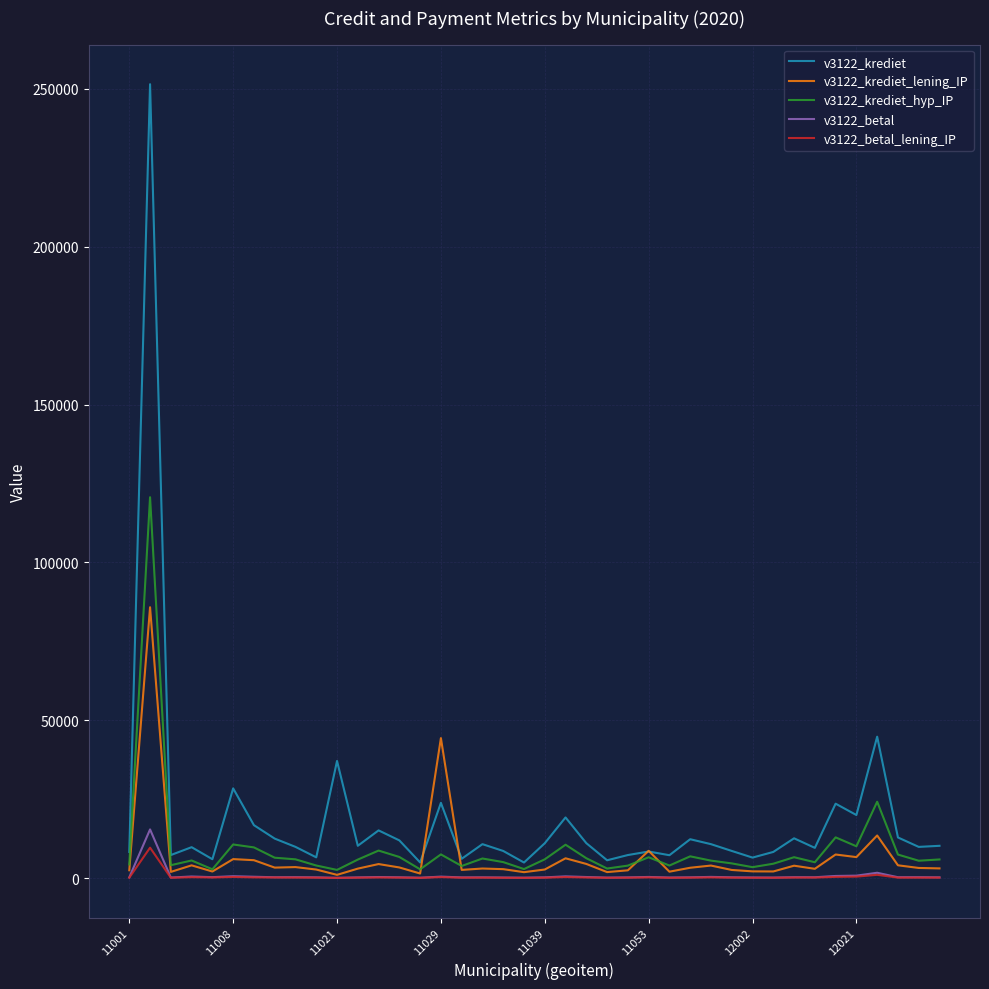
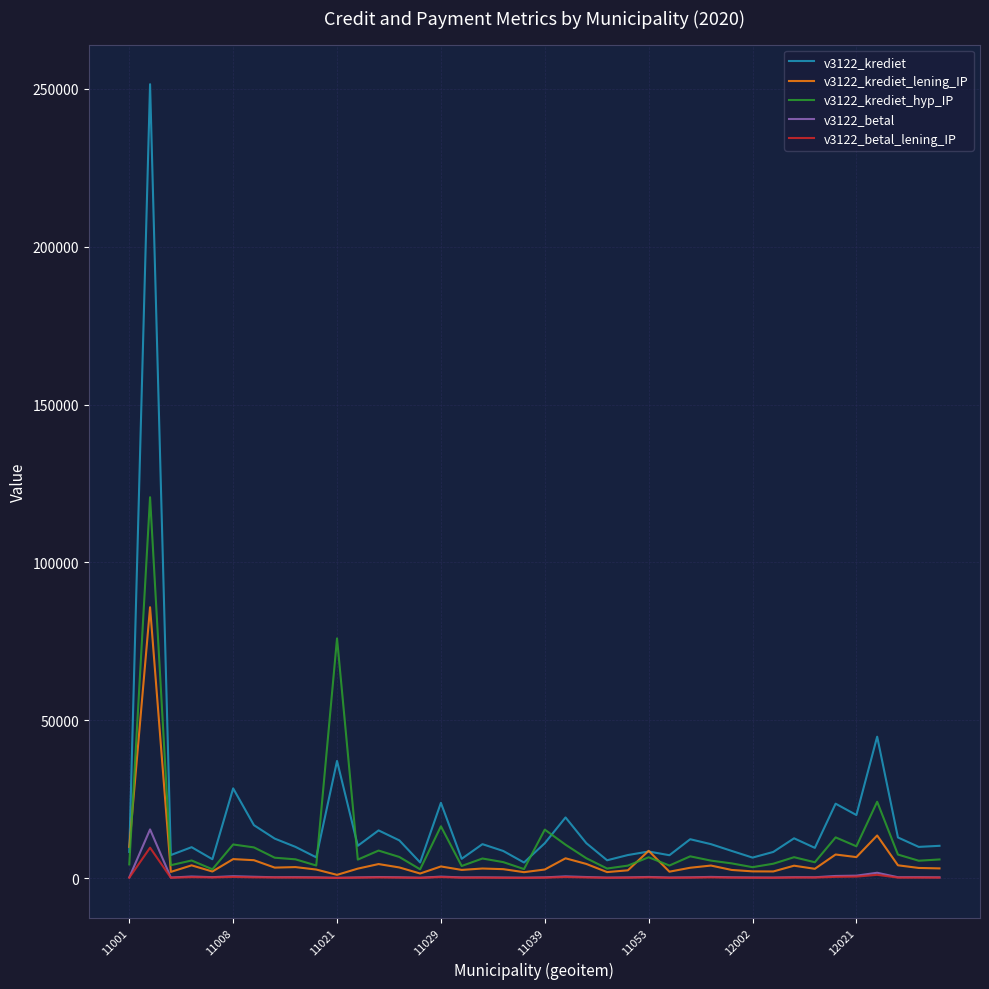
v3122_krediet_lening_IP, 11001: 2000 -> 10000
v3122_krediet_hyp_IP, 11021: 3000 -> 76000
v3122_krediet_lening_IP, 11029: 44000 -> 4000
v3122_krediet_hyp_IP, 11029: 7000 -> 16000
v3122_krediet_hyp_IP, 11039: 6000 -> 15000
